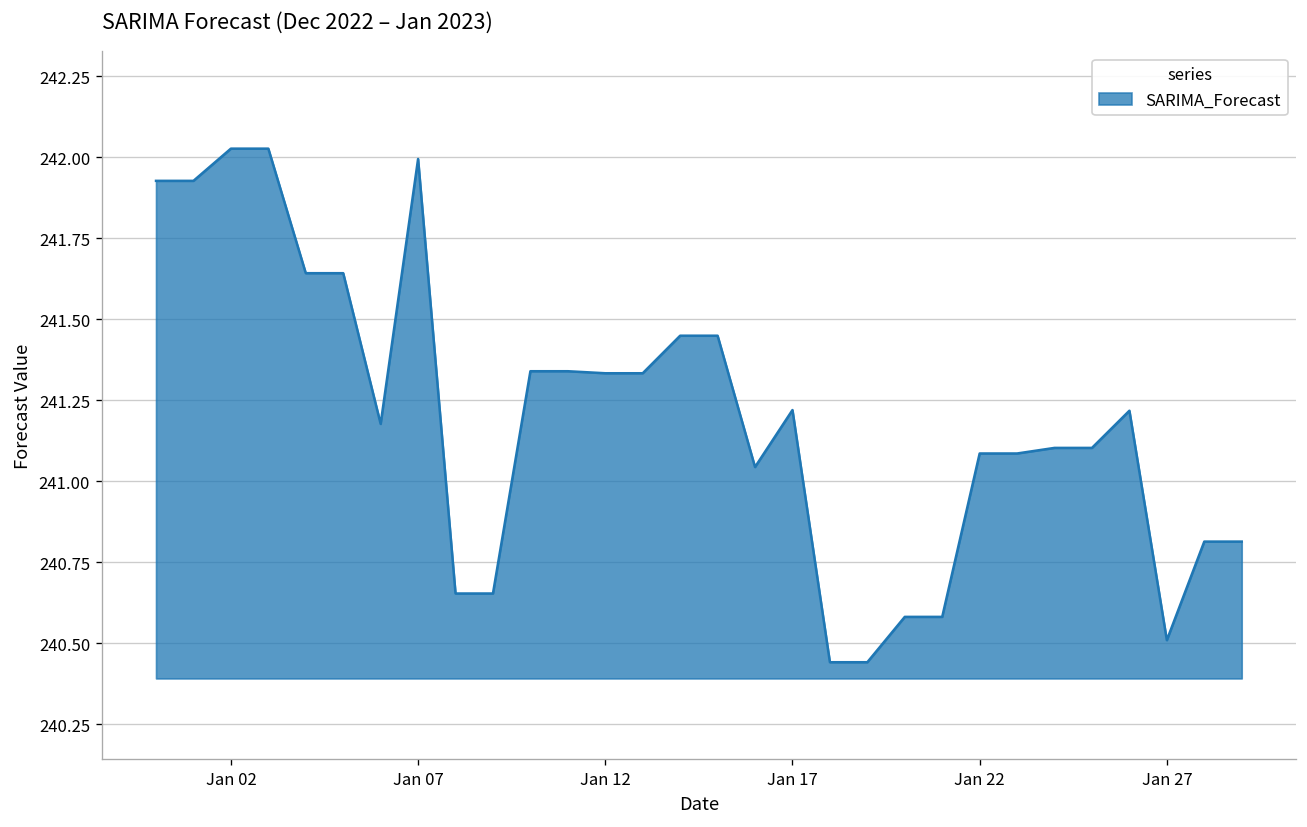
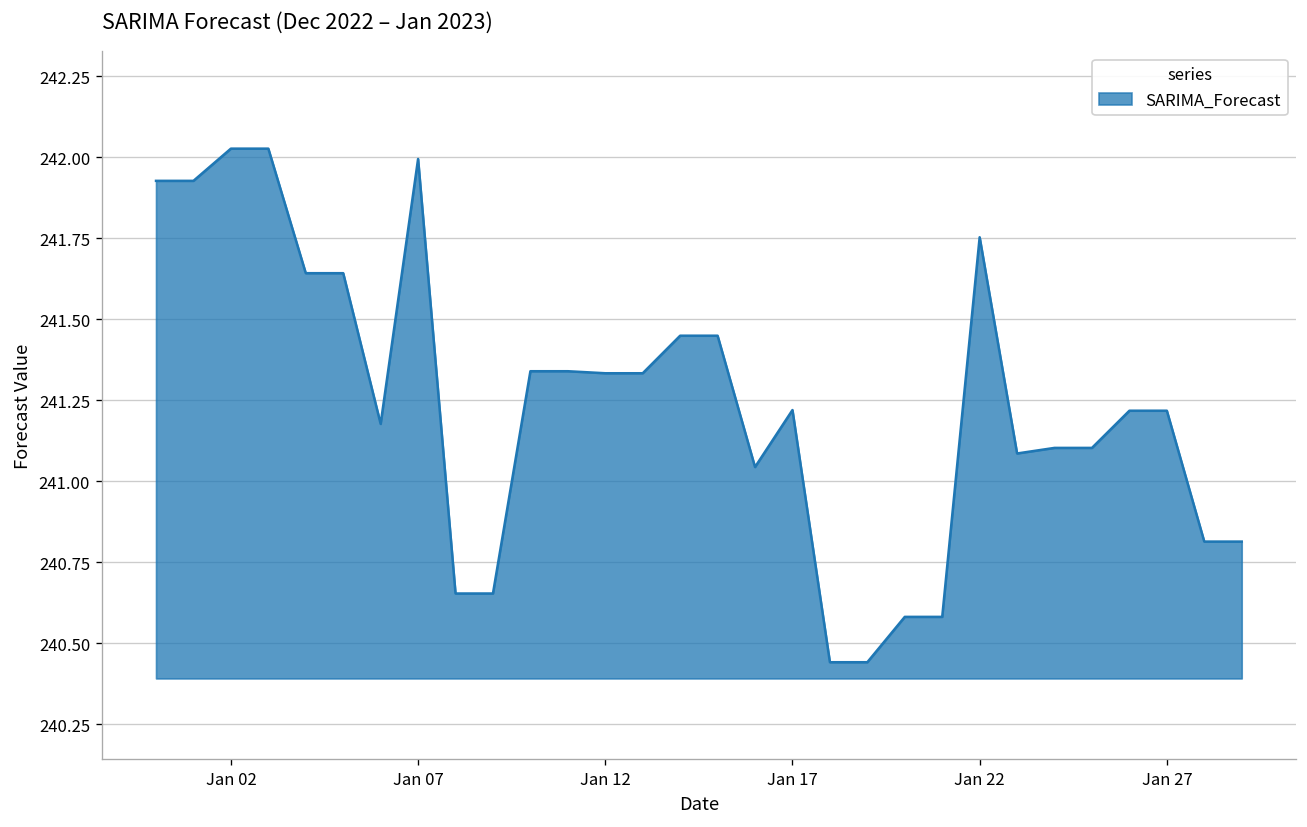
Jan 22: 241.09 -> 241.75
Jan 27: 240.51 -> 241.22
